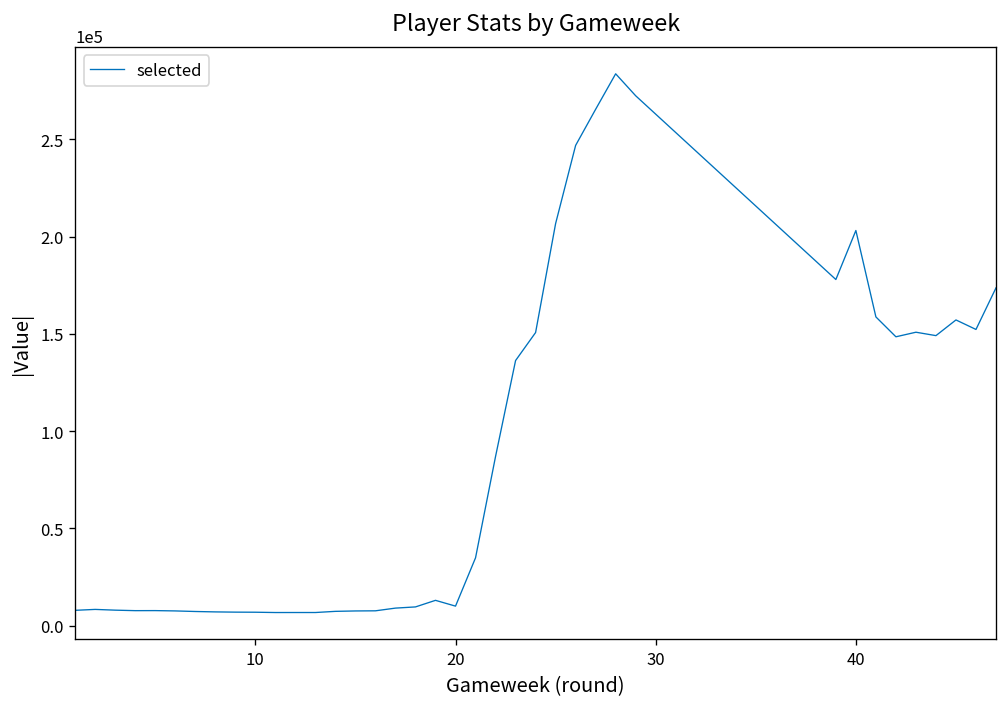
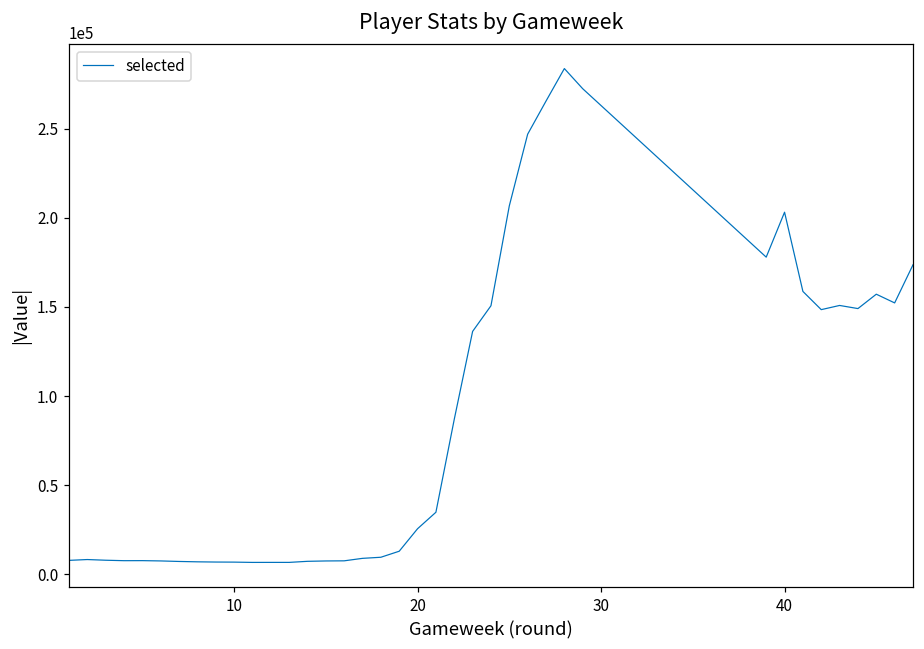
20: 10000 -> 26000
